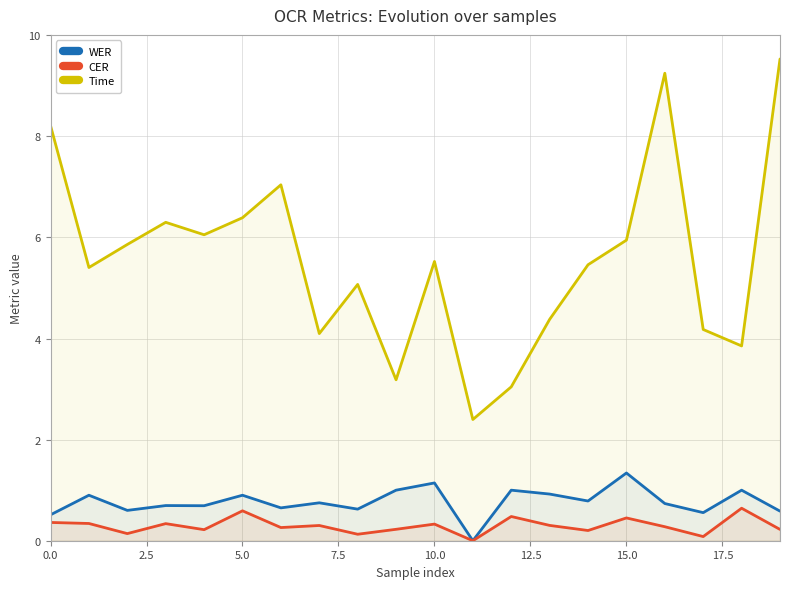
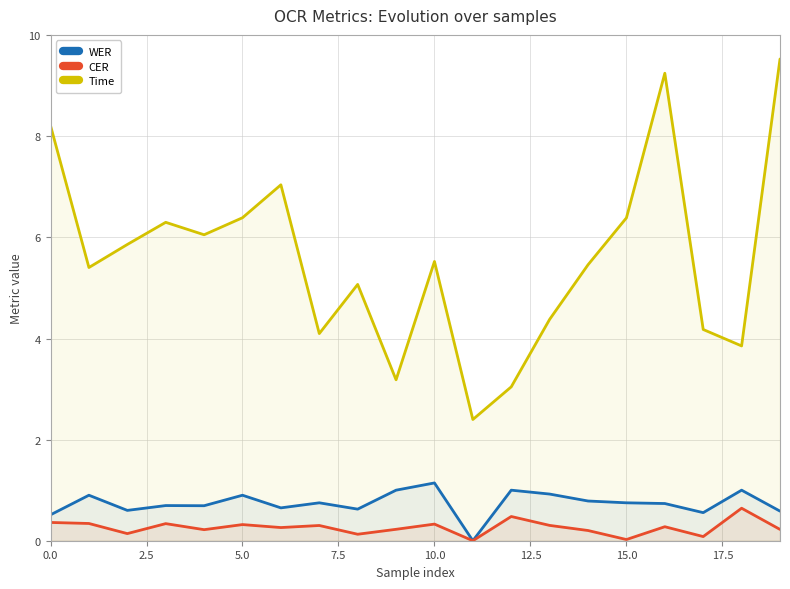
CER, 5.0: 0.6 -> 0.3
WER, 15.0: 1.3 -> 0.8
CER, 15.0: 0.5 -> 0.0
Time, 15.0: 5.9 -> 6.4
